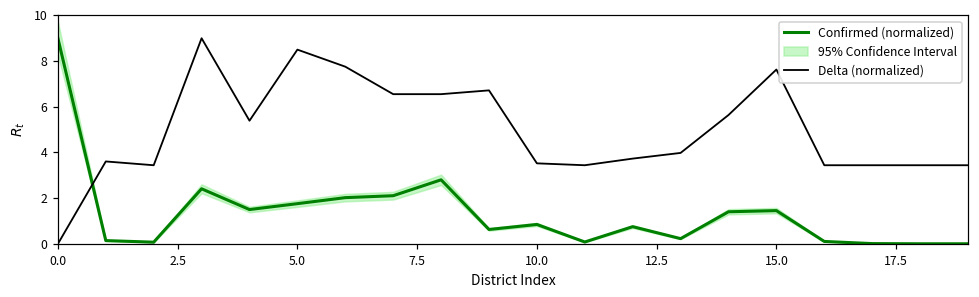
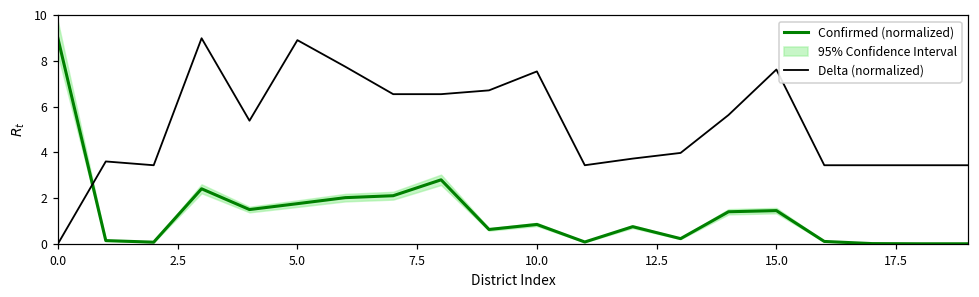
Delta (normalized), 5.0: 8.5 -> 8.9
Delta (normalized), 10.0: 3.5 -> 7.5
